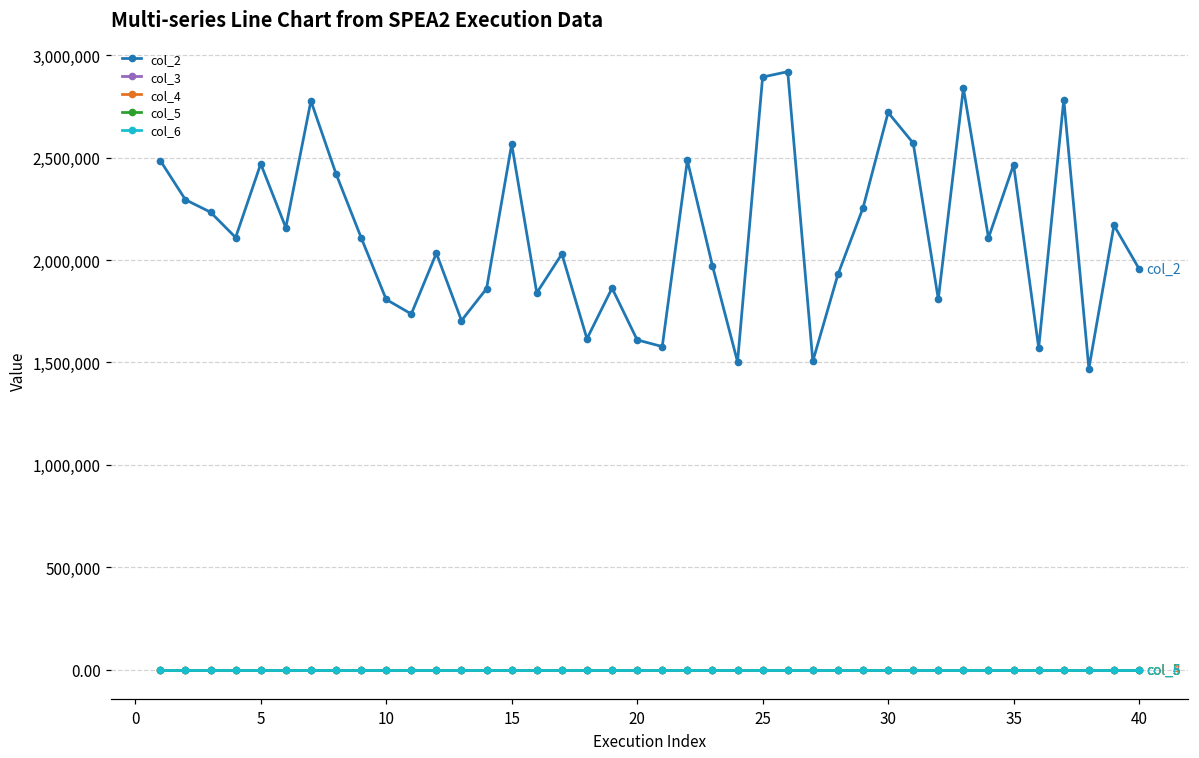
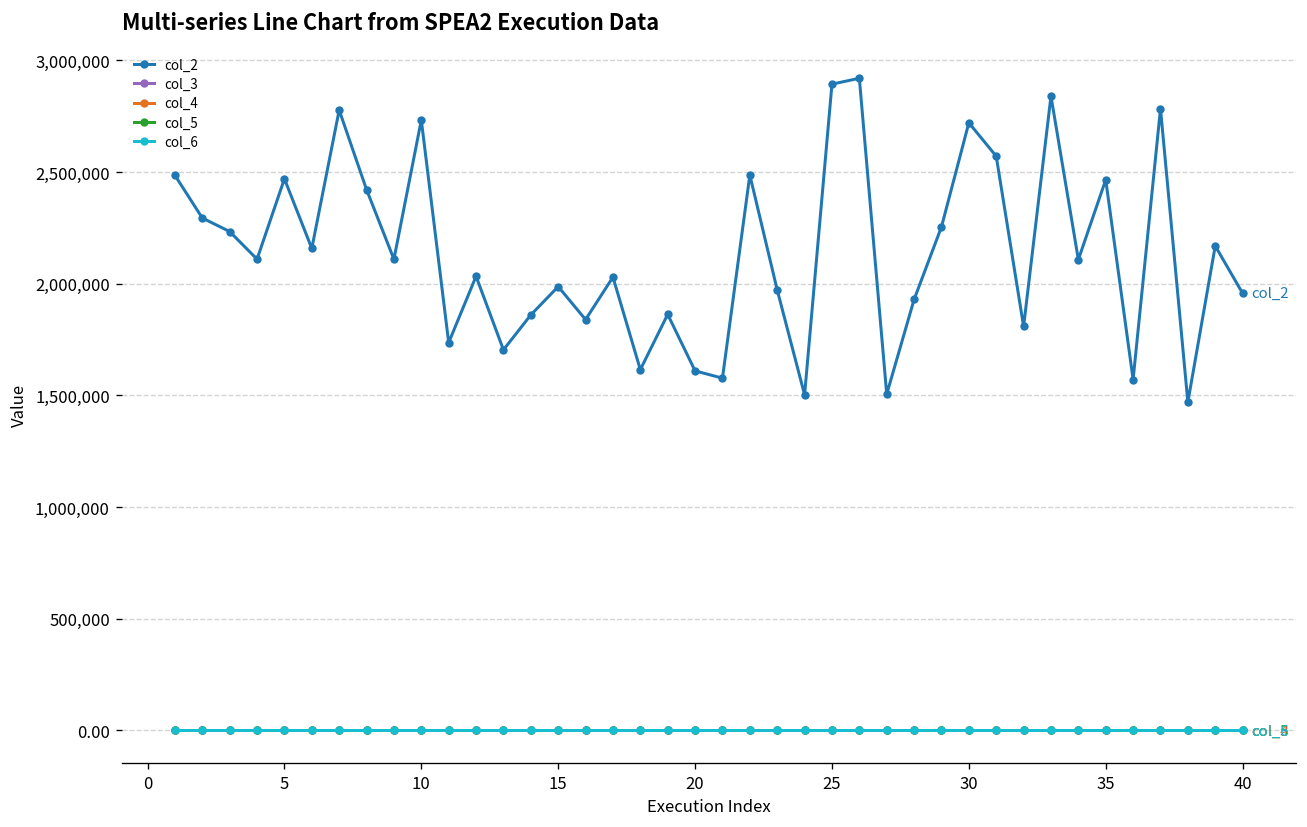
col_2, 10: 1,810,000 -> 2,730,000
col_2, 15: 2,570,000 -> 1,990,000
